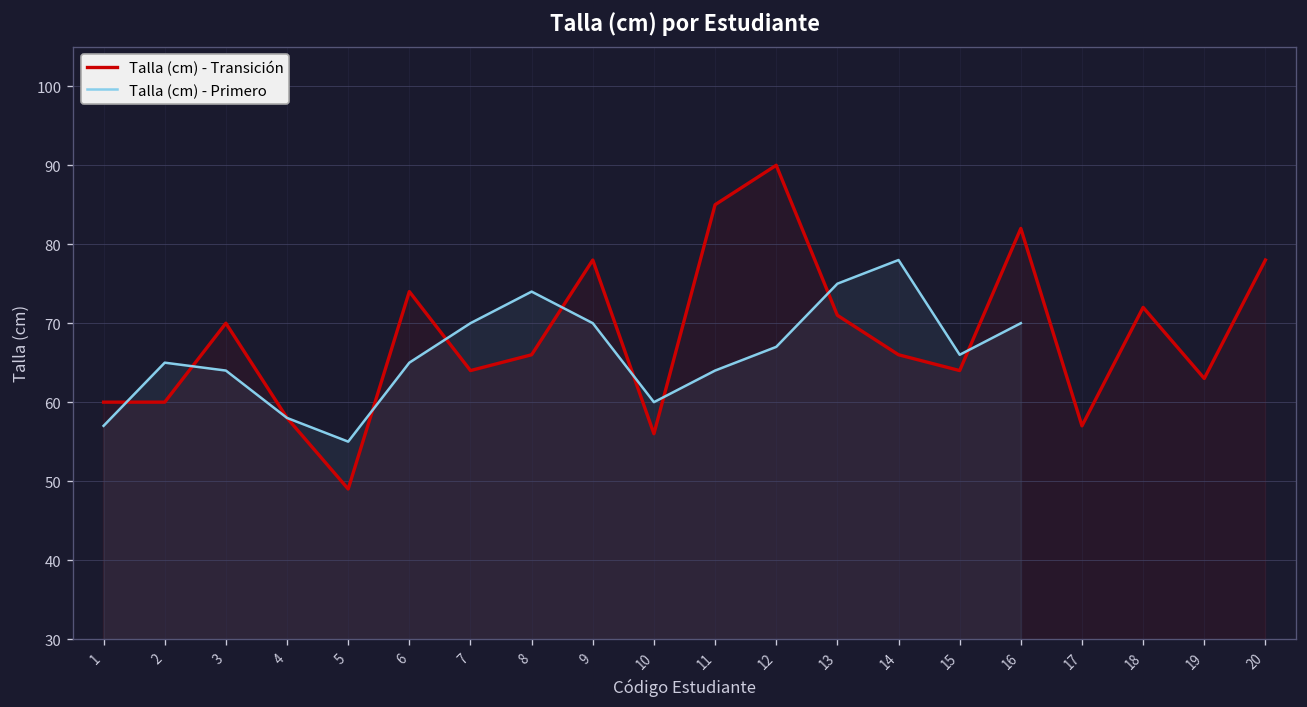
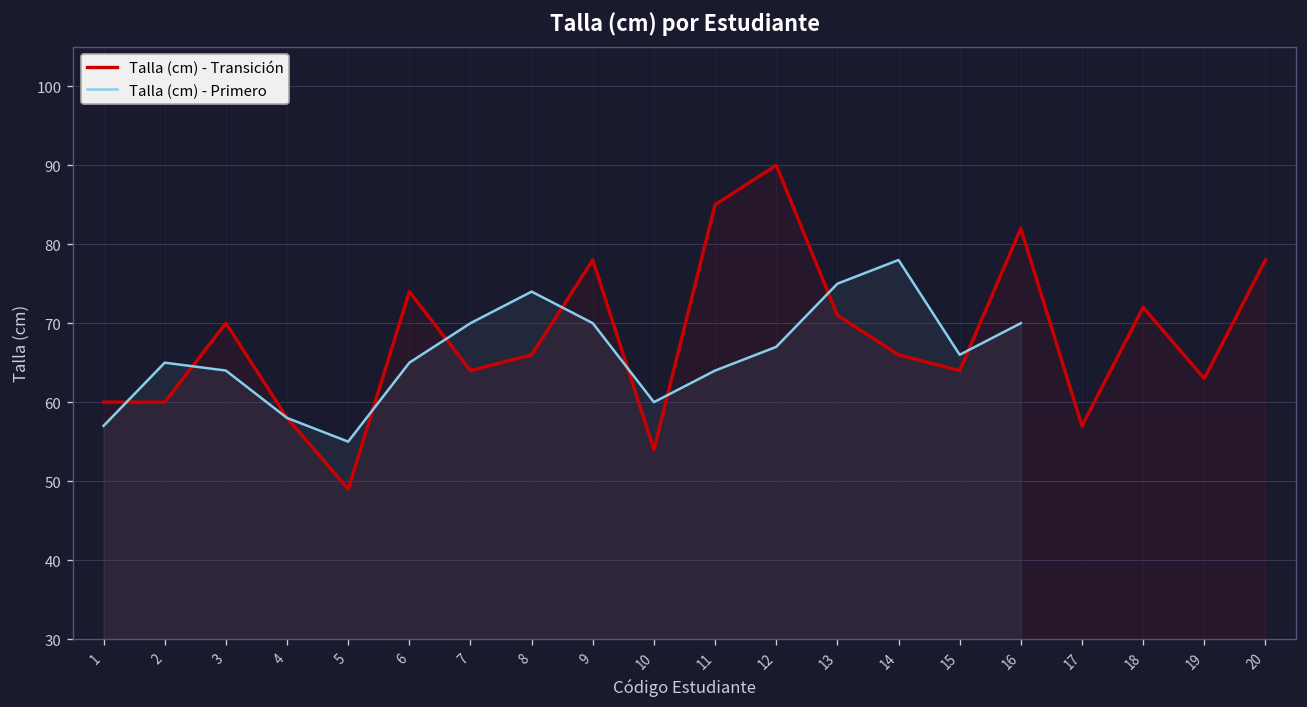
Talla (cm) - Transición, 10: 56 -> 54
